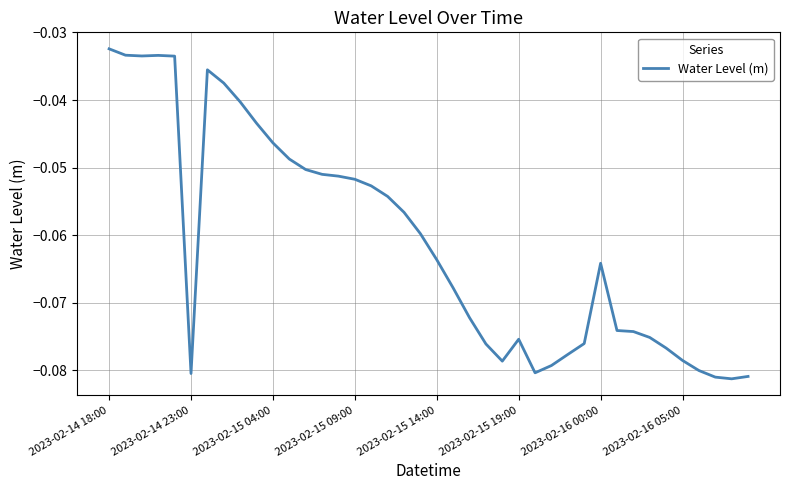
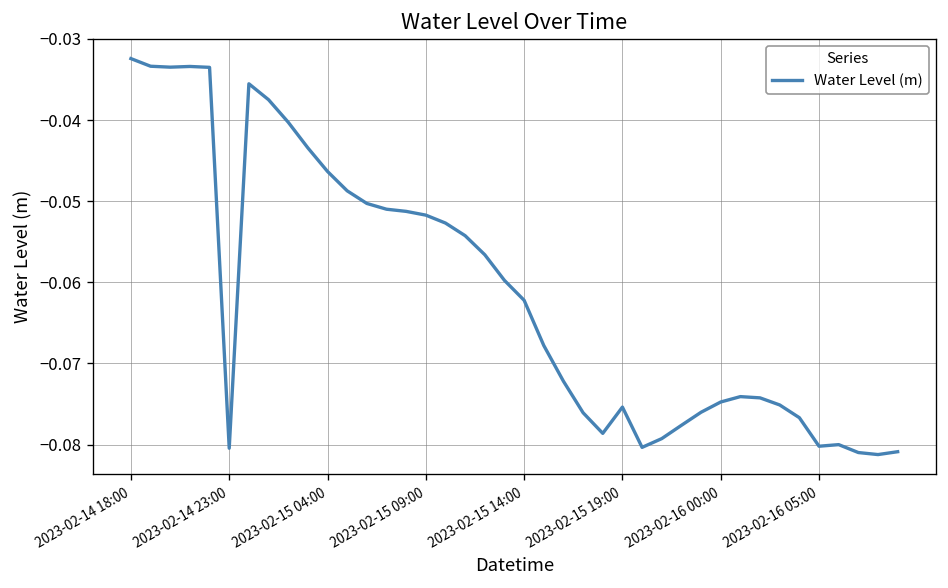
2023-02-15 14:00: -0.064 -> -0.062
2023-02-16 00:00: -0.064 -> -0.075
2023-02-16 05:00: -0.079 -> -0.080
